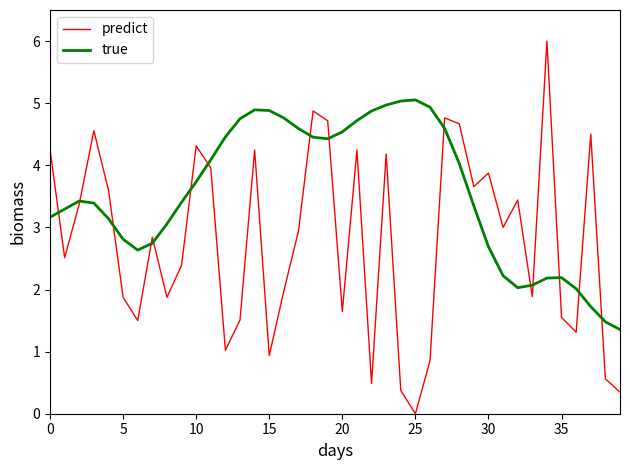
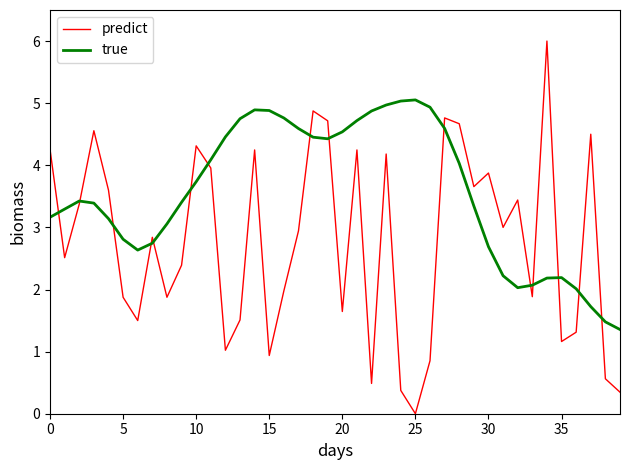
predict, 35: 1.5 -> 1.2
